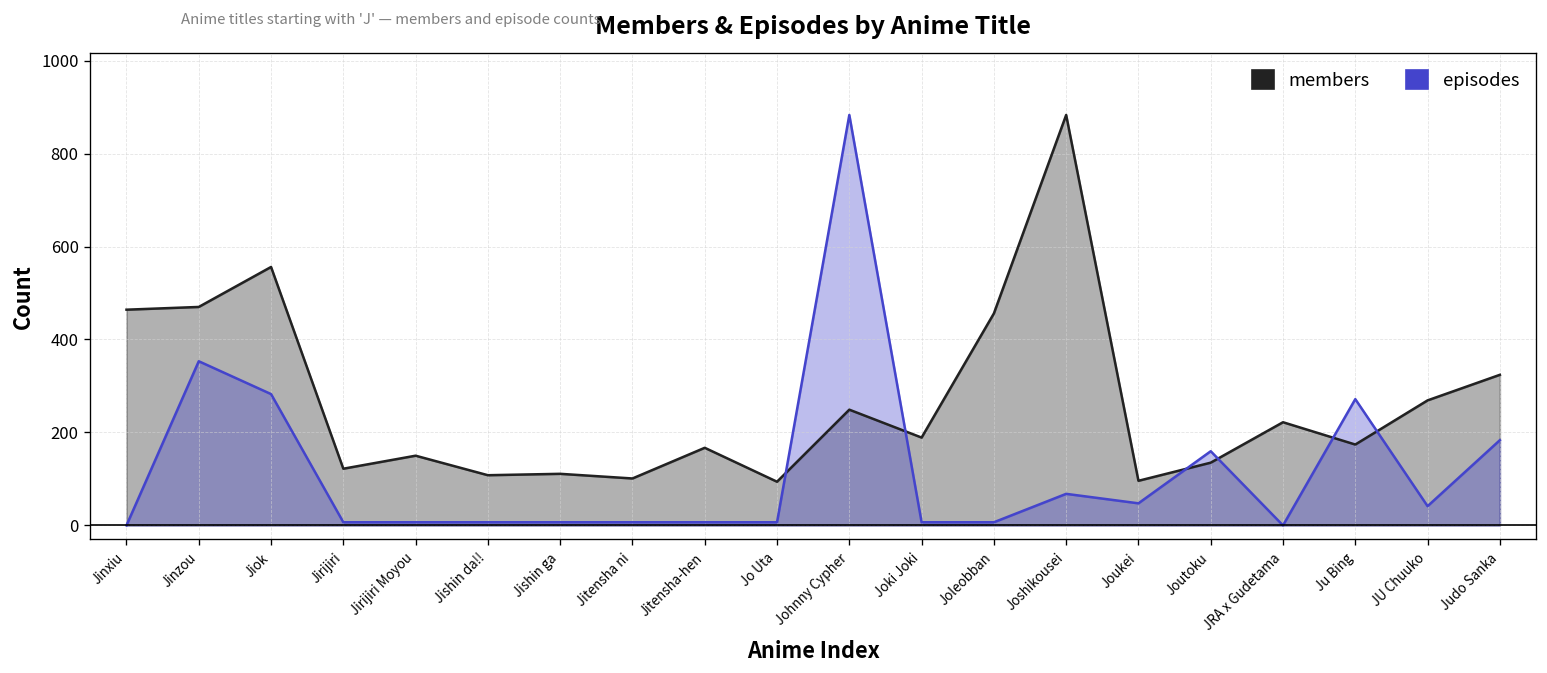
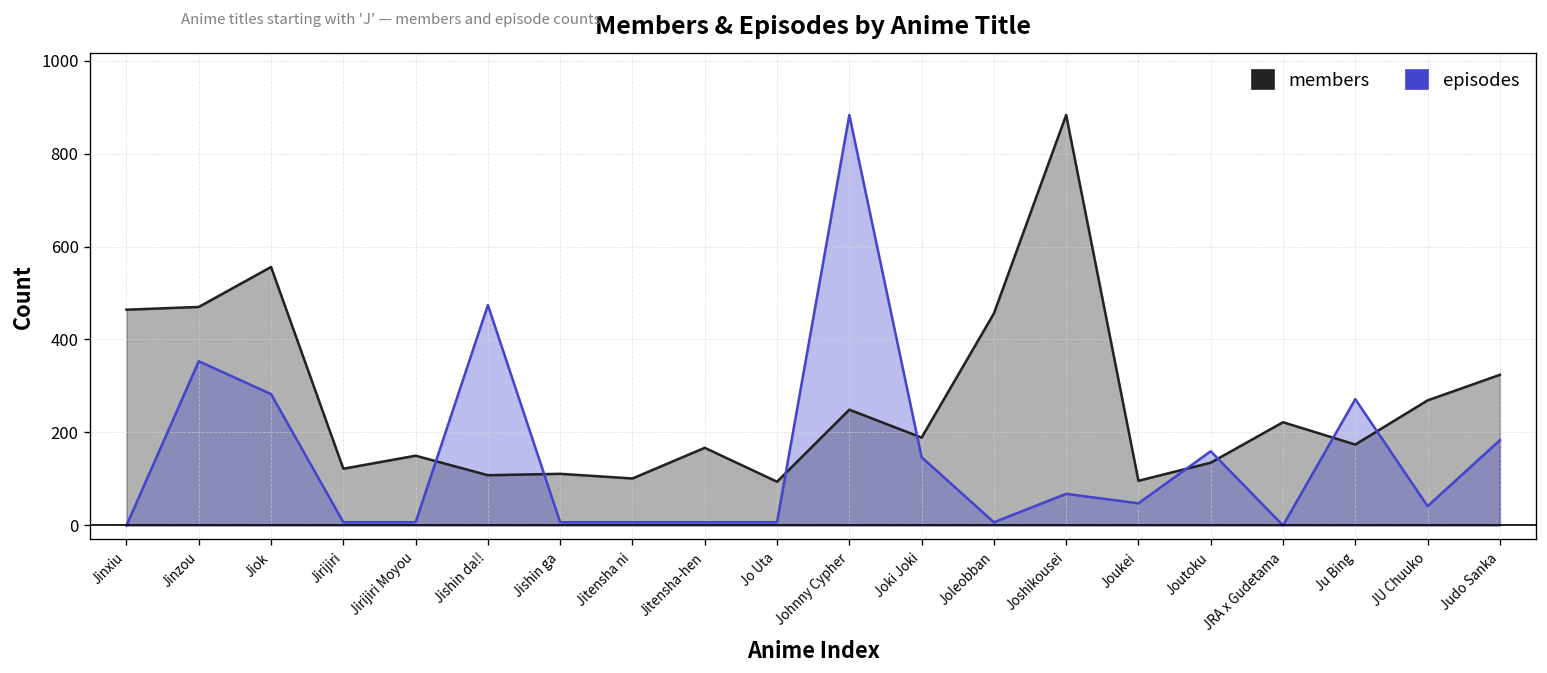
episodes, Jishin da!!: 10 -> 470
episodes, Joki Joki: 10 -> 150
